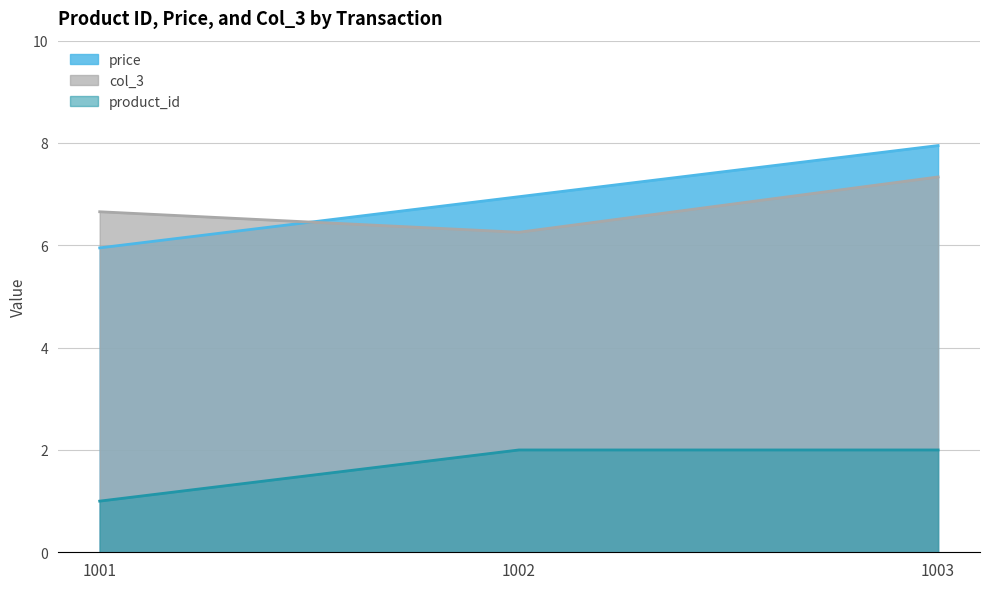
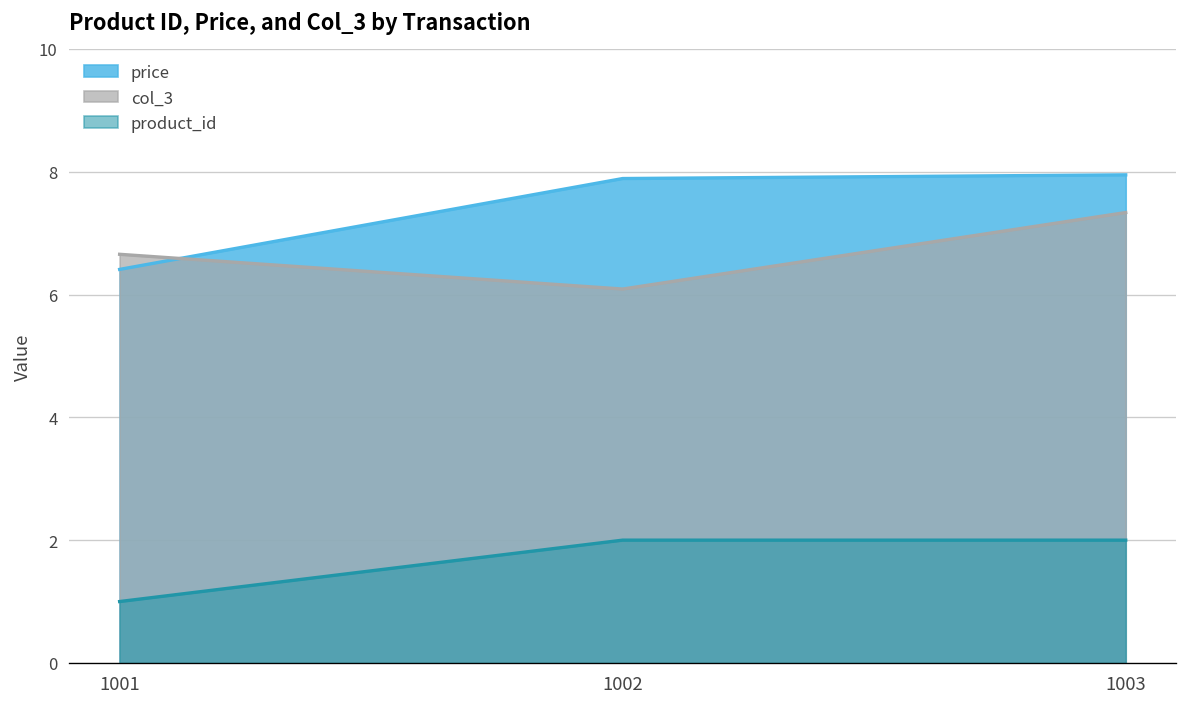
price, 1001: 6.0 -> 6.4
price, 1002: 7.0 -> 7.9
col_3, 1002: 6.3 -> 6.1
